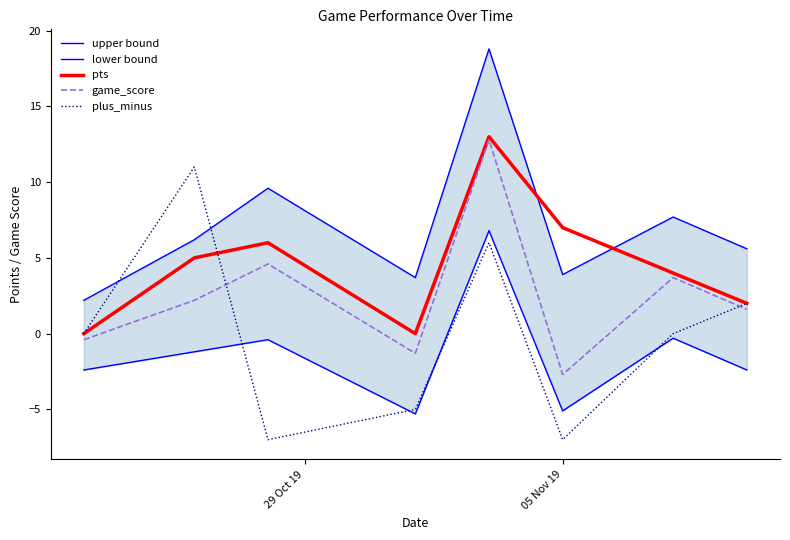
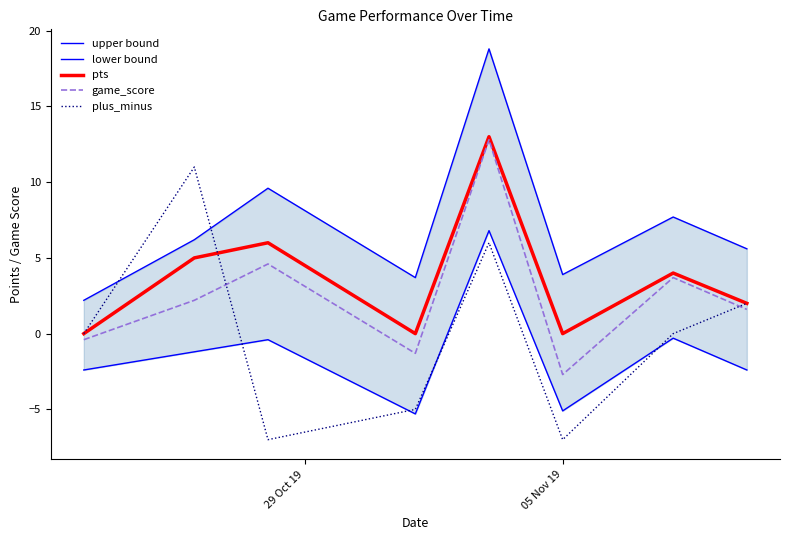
pts, 05 Nov 19: 7 -> 0
